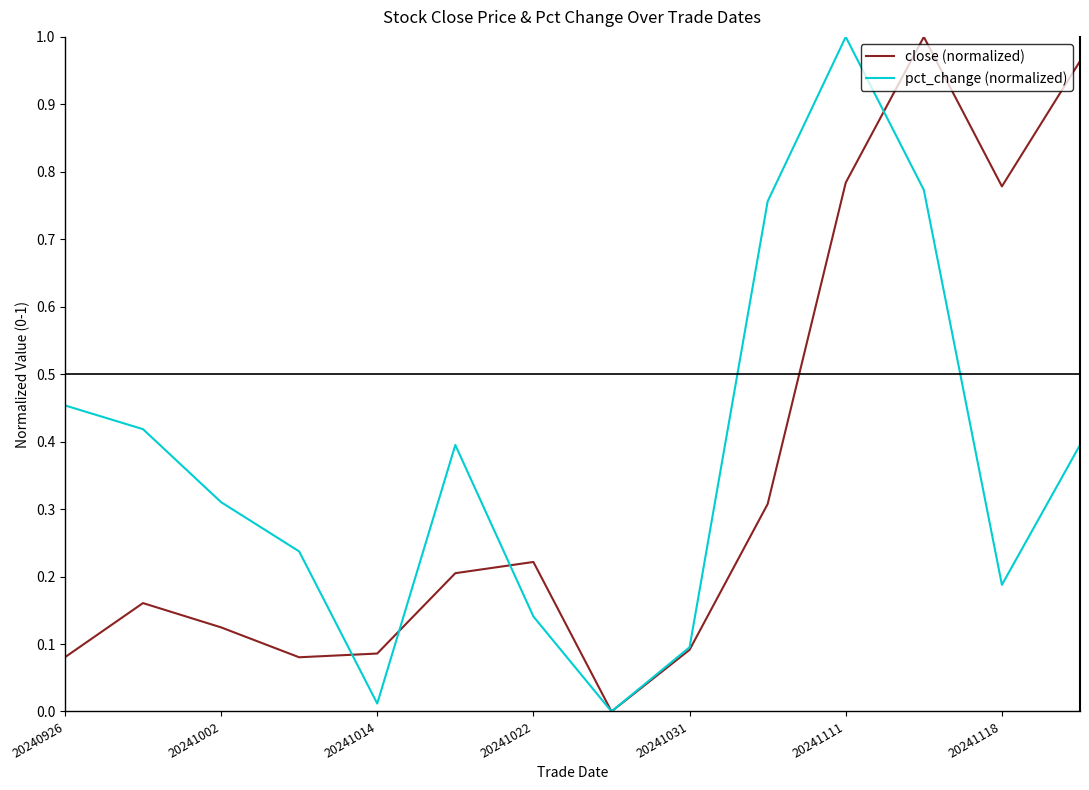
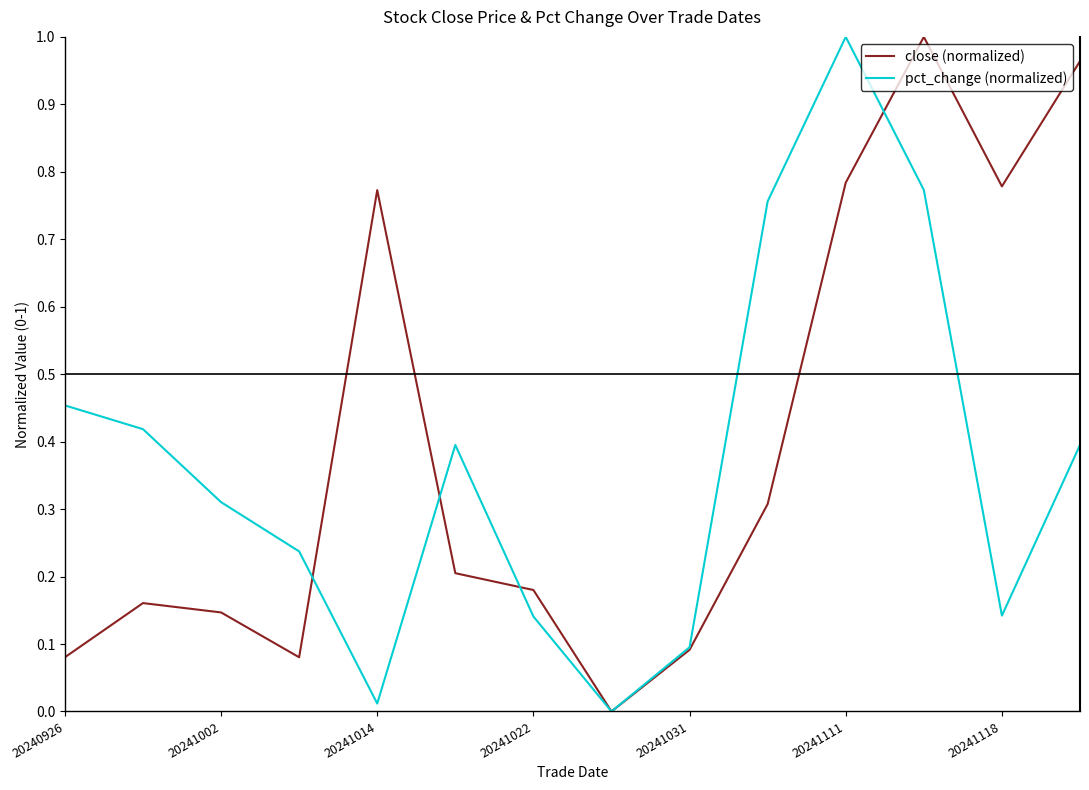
close (normalized), 20241002: 0.12 -> 0.15
close (normalized), 20241014: 0.09 -> 0.77
close (normalized), 20241022: 0.22 -> 0.18
pct_change (normalized), 20241118: 0.19 -> 0.14
